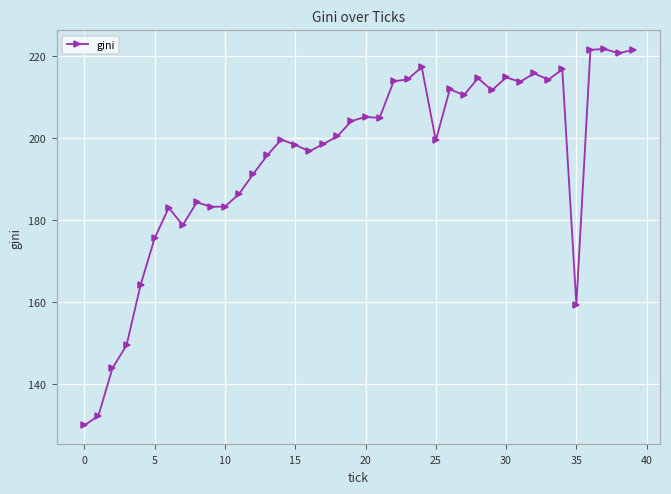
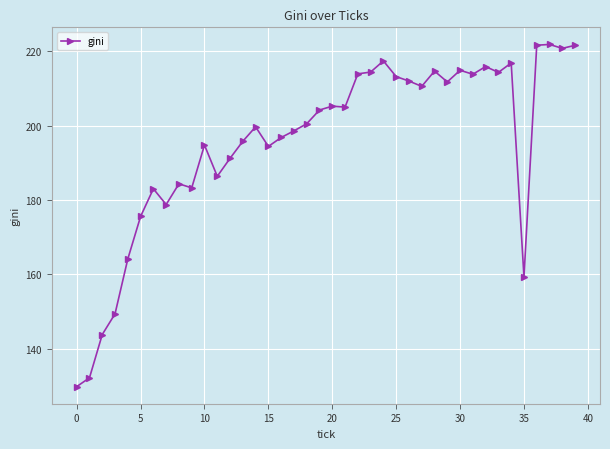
10: 183 -> 195
15: 198 -> 194
25: 199 -> 213
